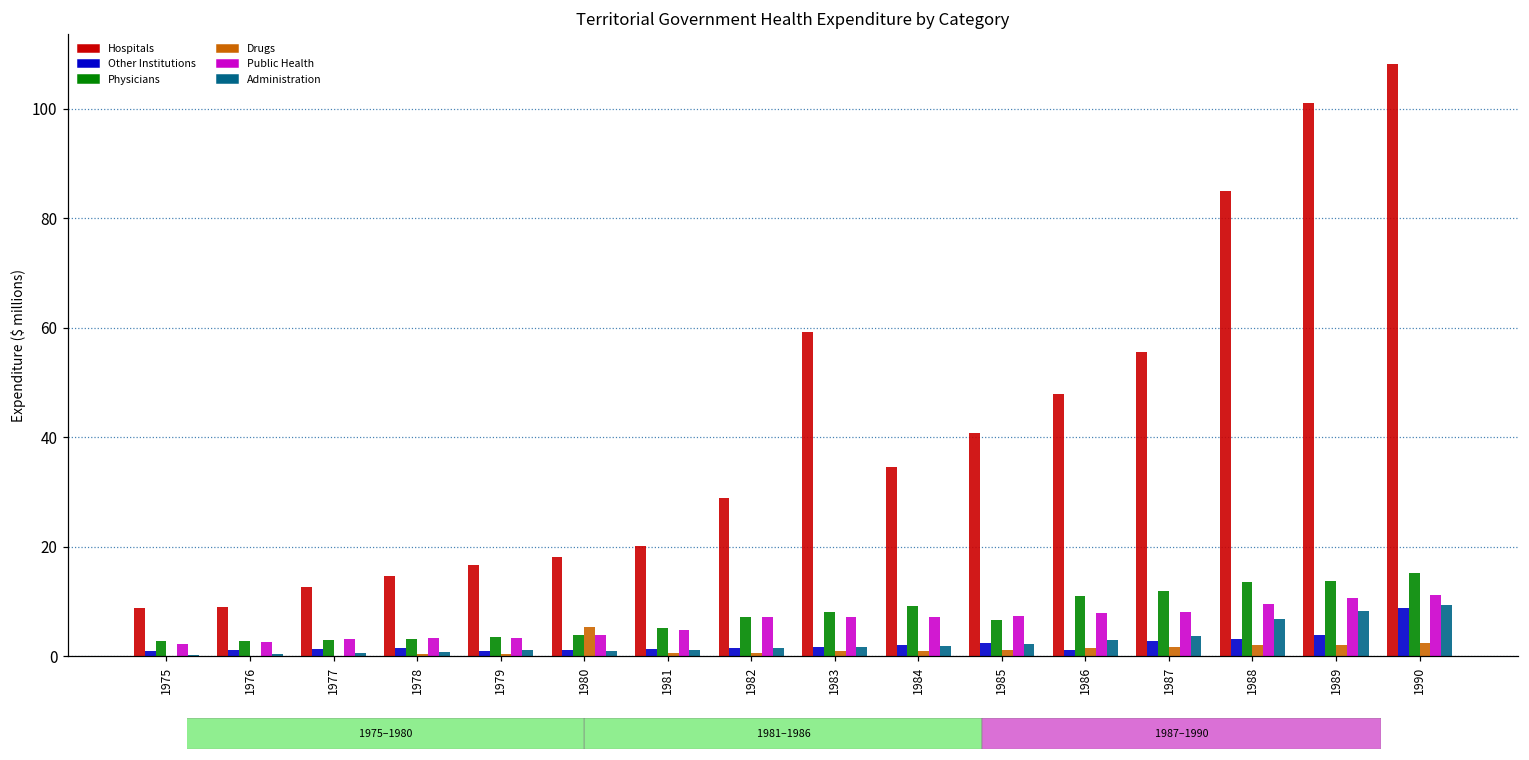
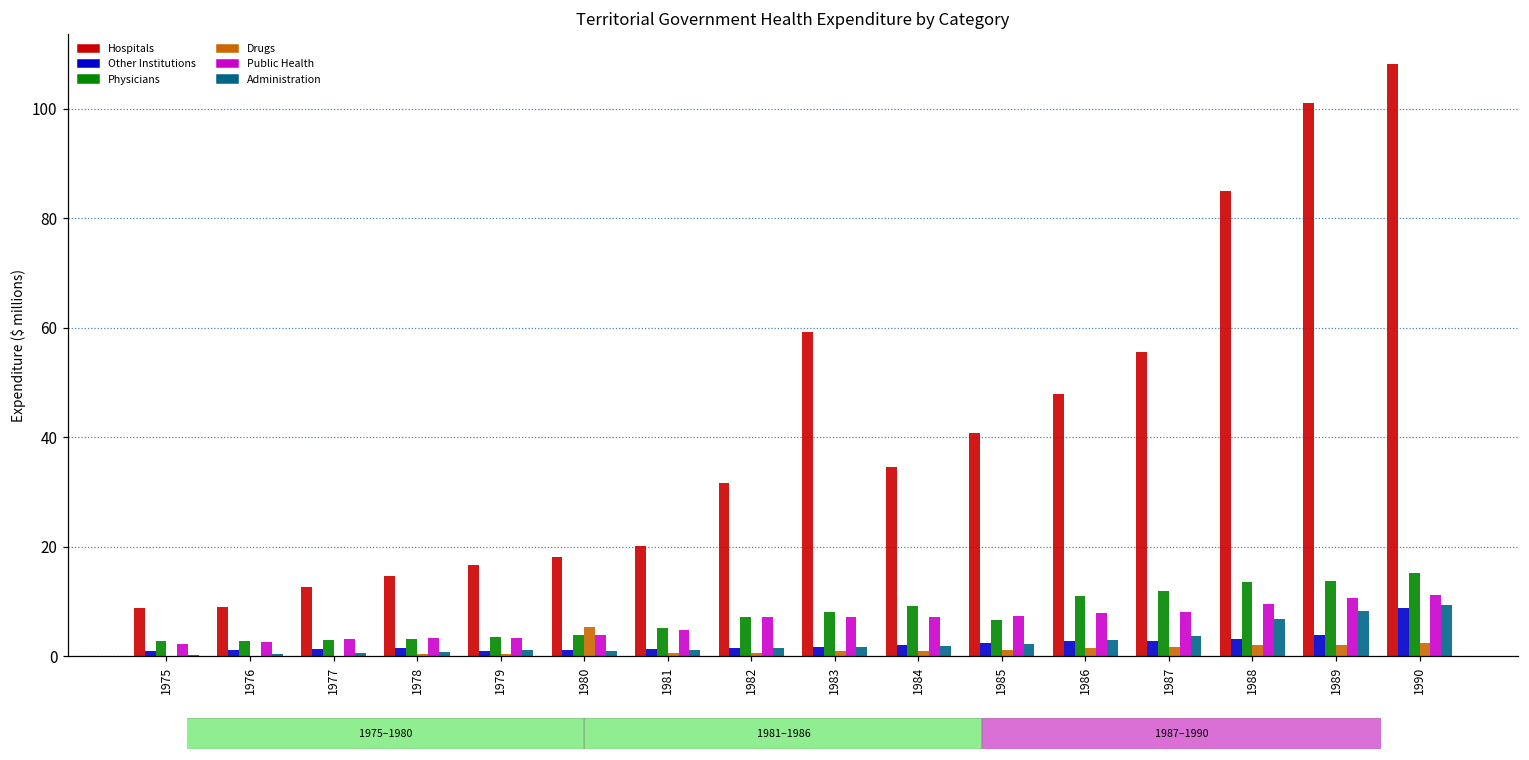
Hospitals, 1982: 29 -> 32
Other Institutions, 1986: 1 -> 3
